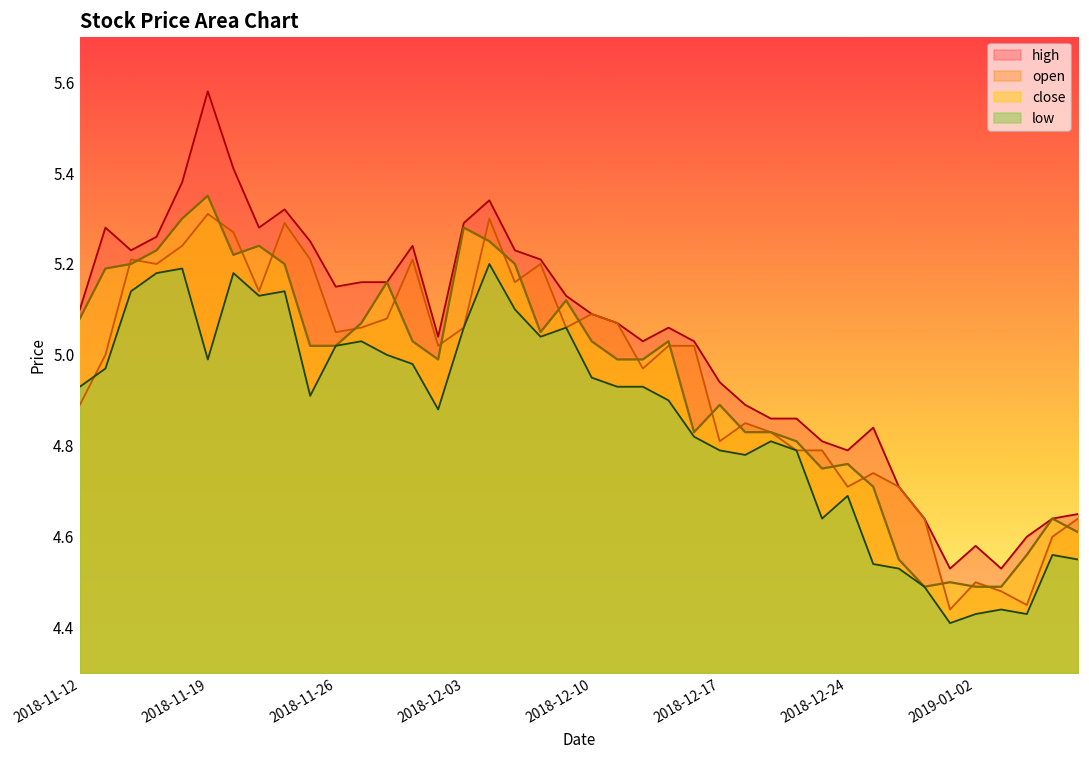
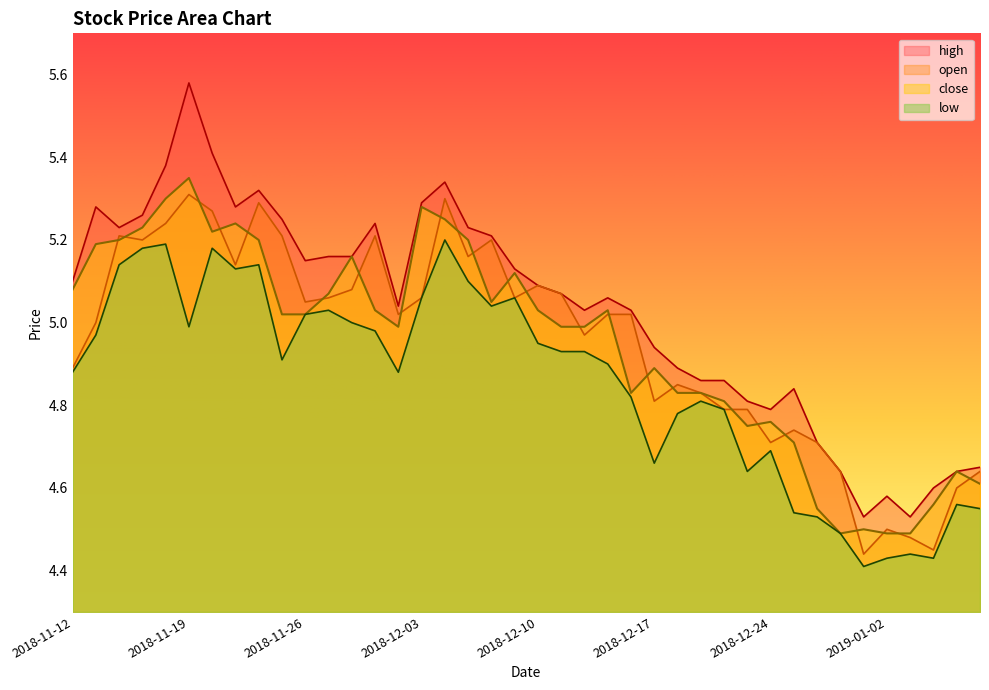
low, 2018-11-12: 4.93 -> 4.88
low, 2018-12-17: 4.79 -> 4.66
